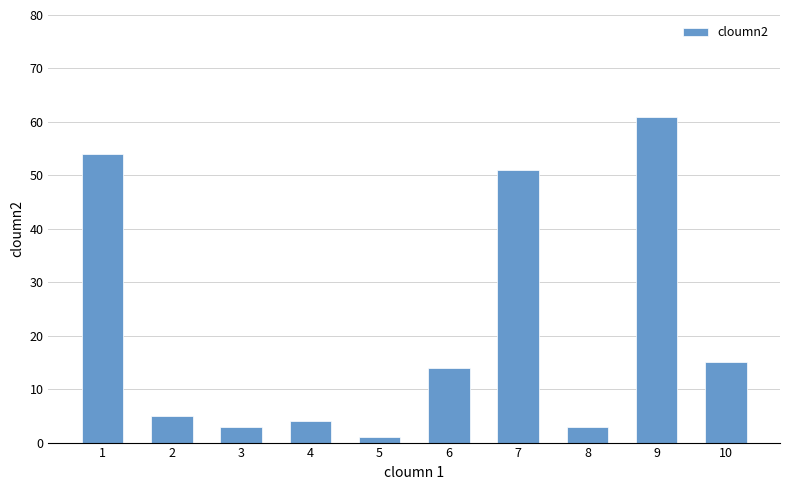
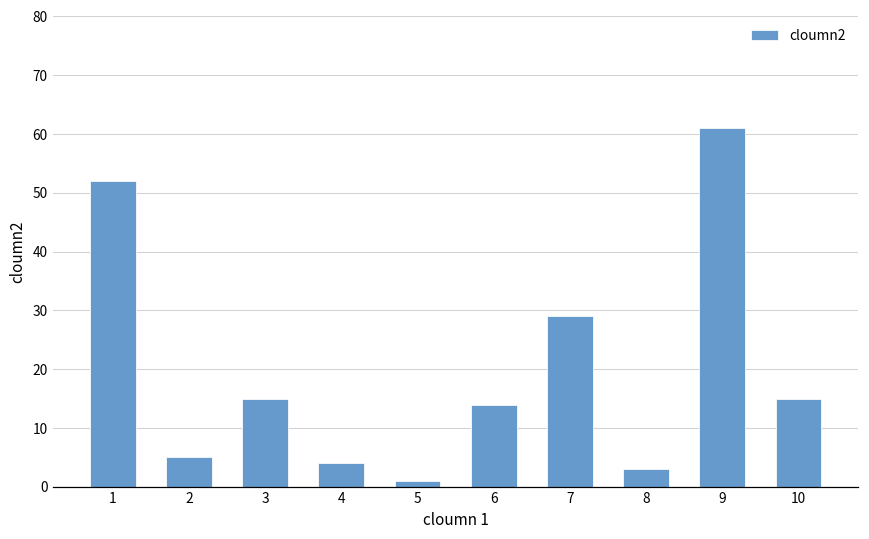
1: 54 -> 52
3: 3 -> 15
7: 51 -> 29
